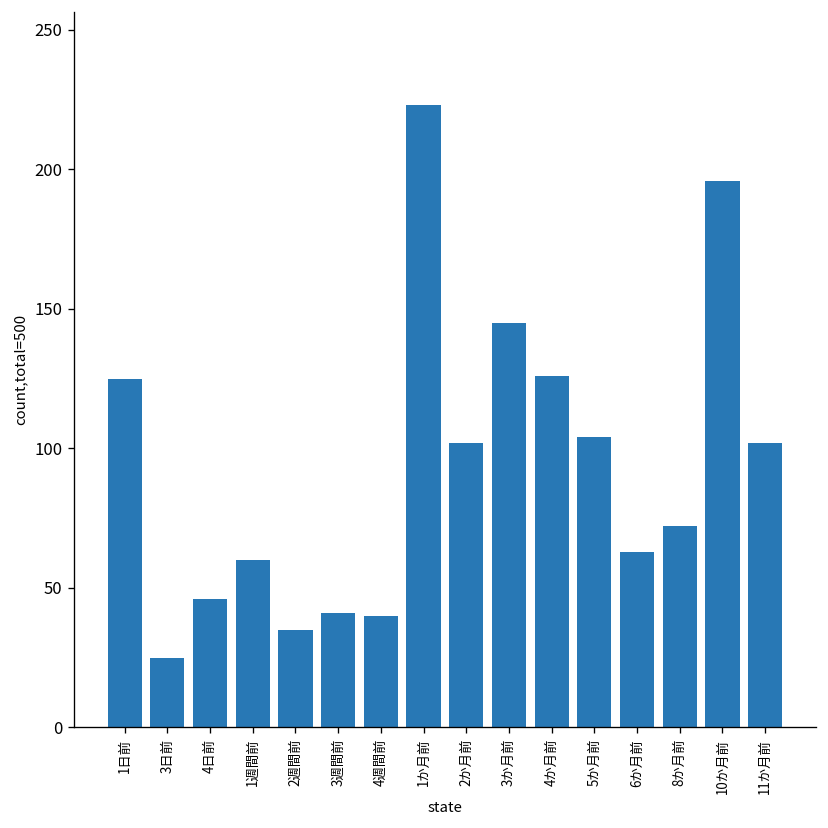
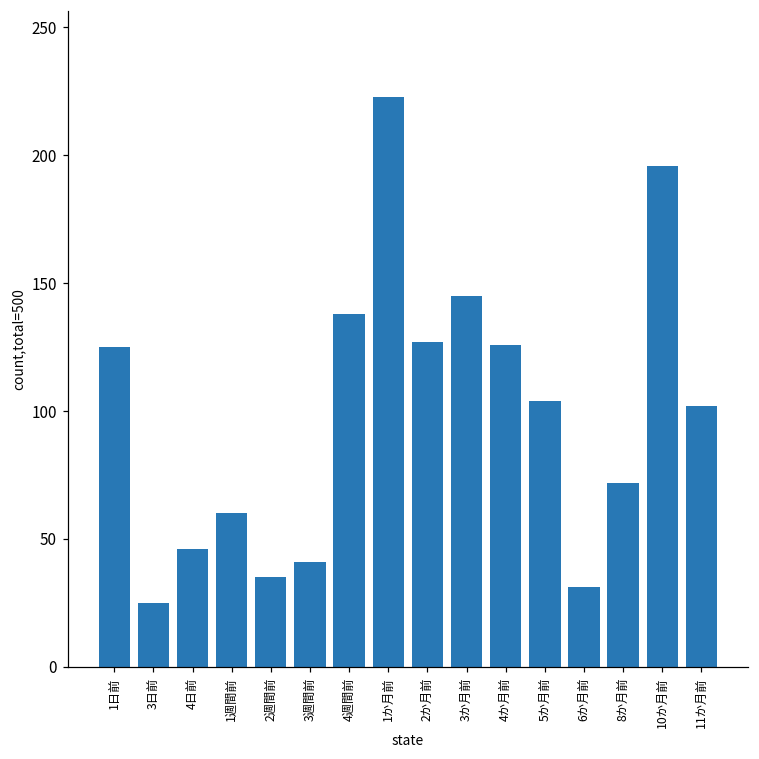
4週間前: 40 -> 138
2か月前: 102 -> 127
6か月前: 63 -> 31
